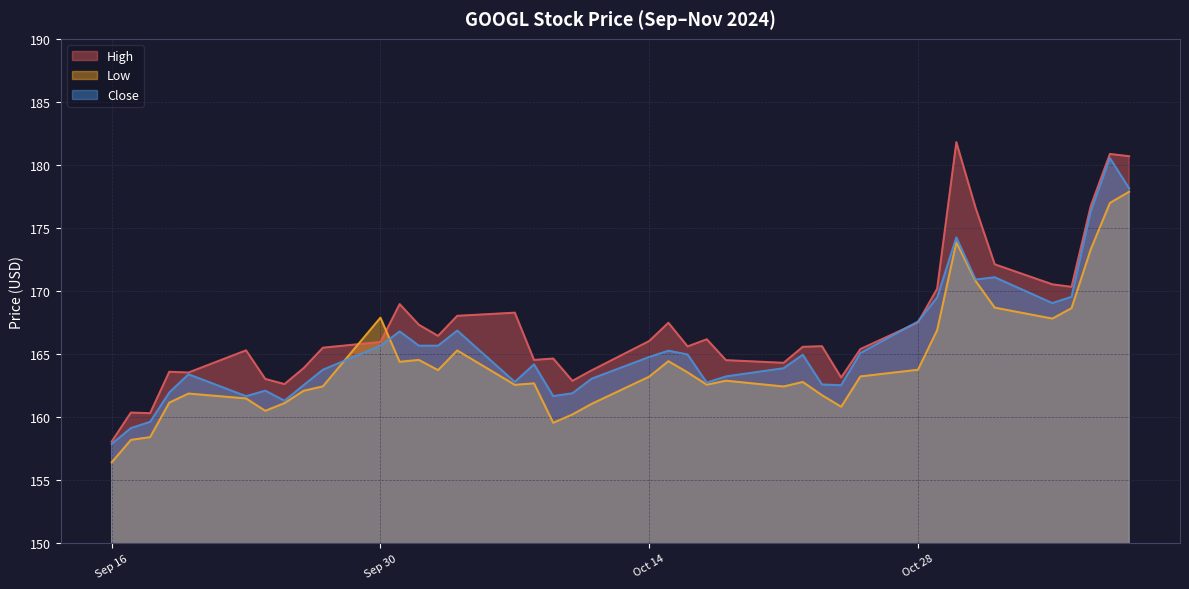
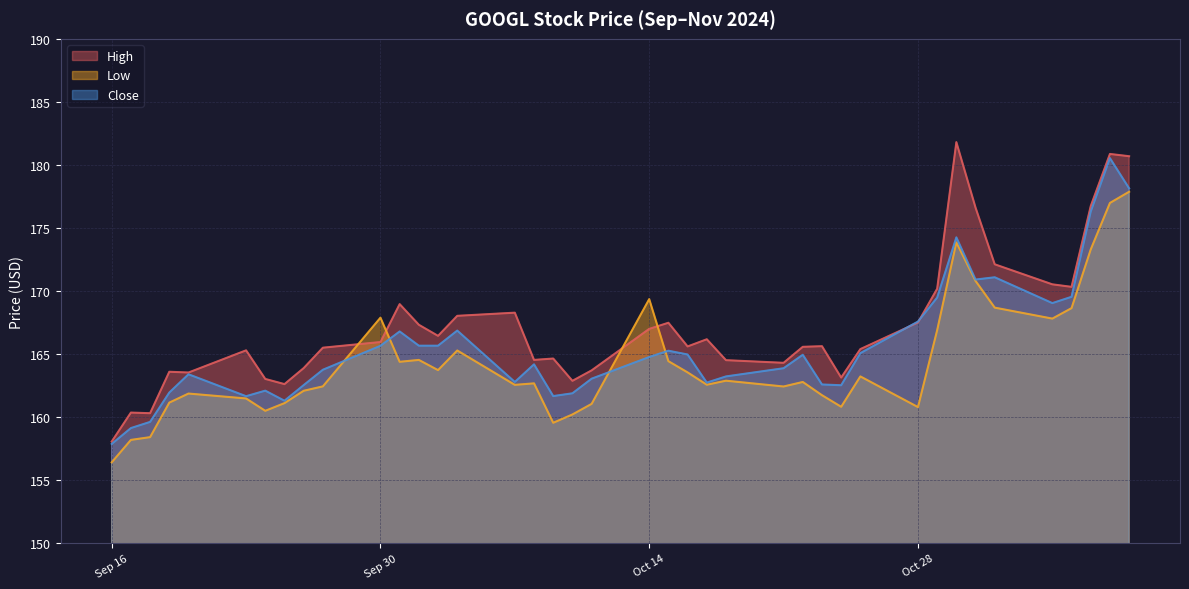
High, Oct 14: 166.0 -> 167.0
Low, Oct 14: 163.2 -> 169.4
Low, Oct 28: 163.8 -> 160.8
